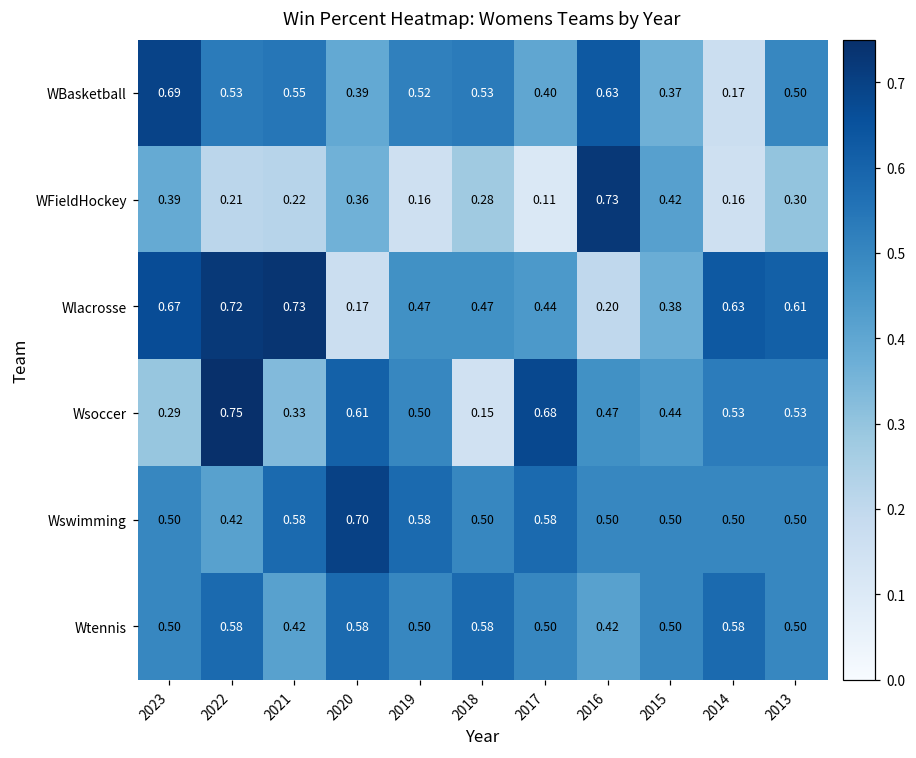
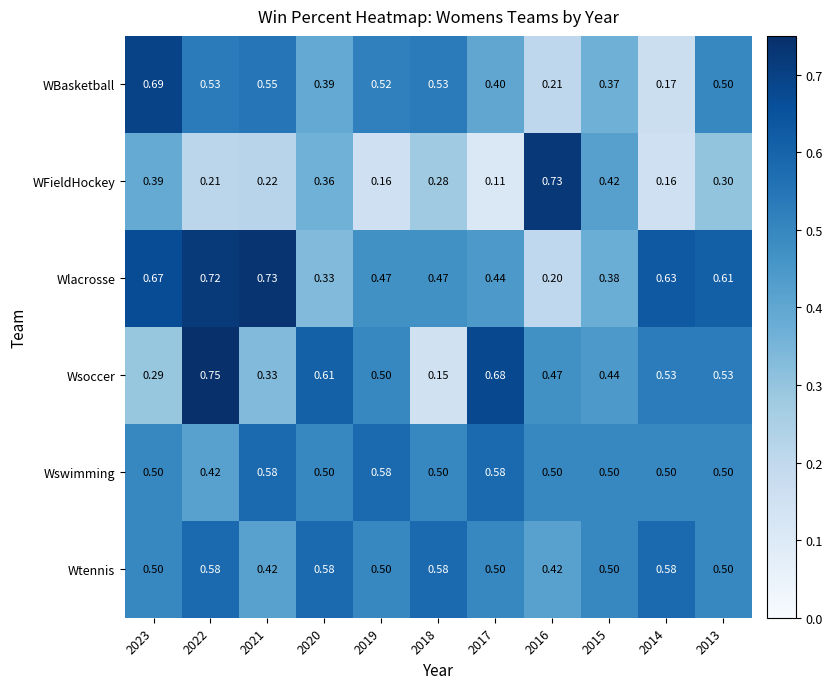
WBasketball, 2016: 0.63 -> 0.21
Wlacrosse, 2020: 0.17 -> 0.33
Wswimming, 2020: 0.70 -> 0.50
